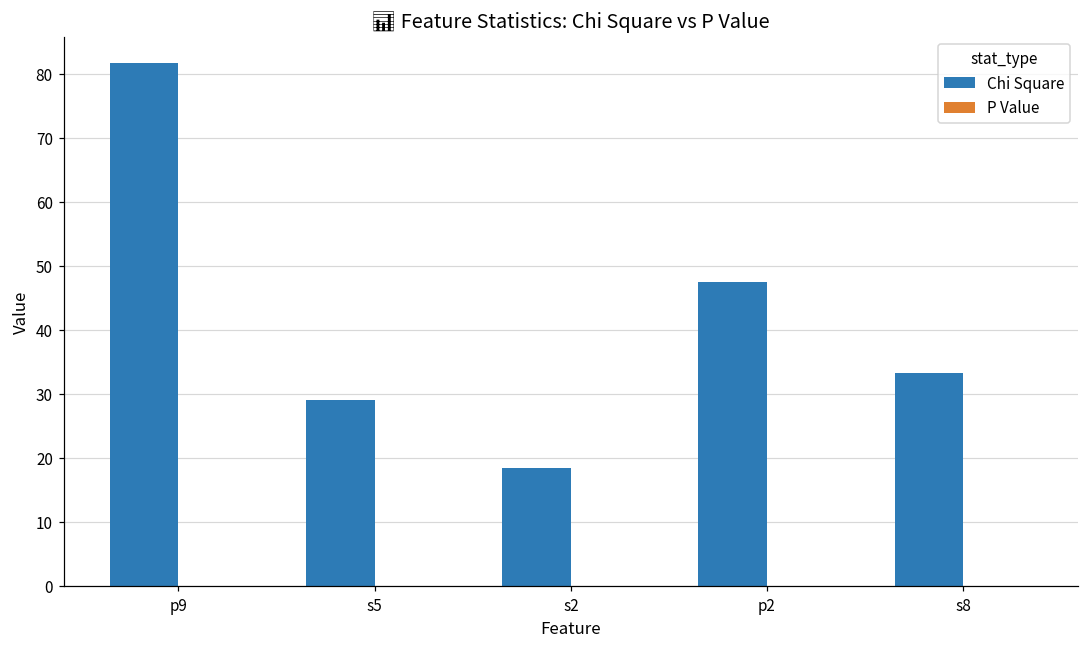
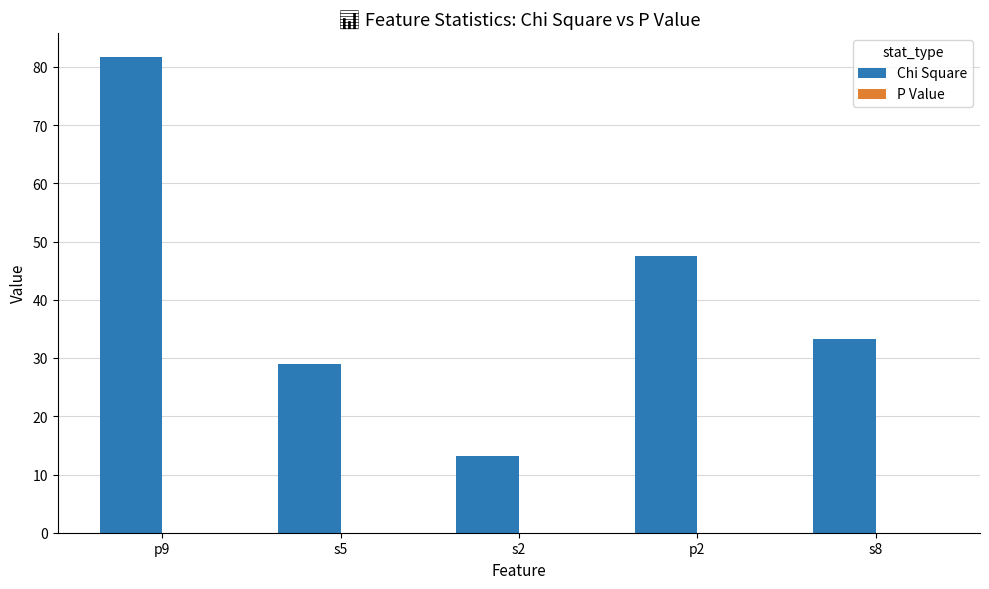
Chi Square, s2: 18 -> 13
